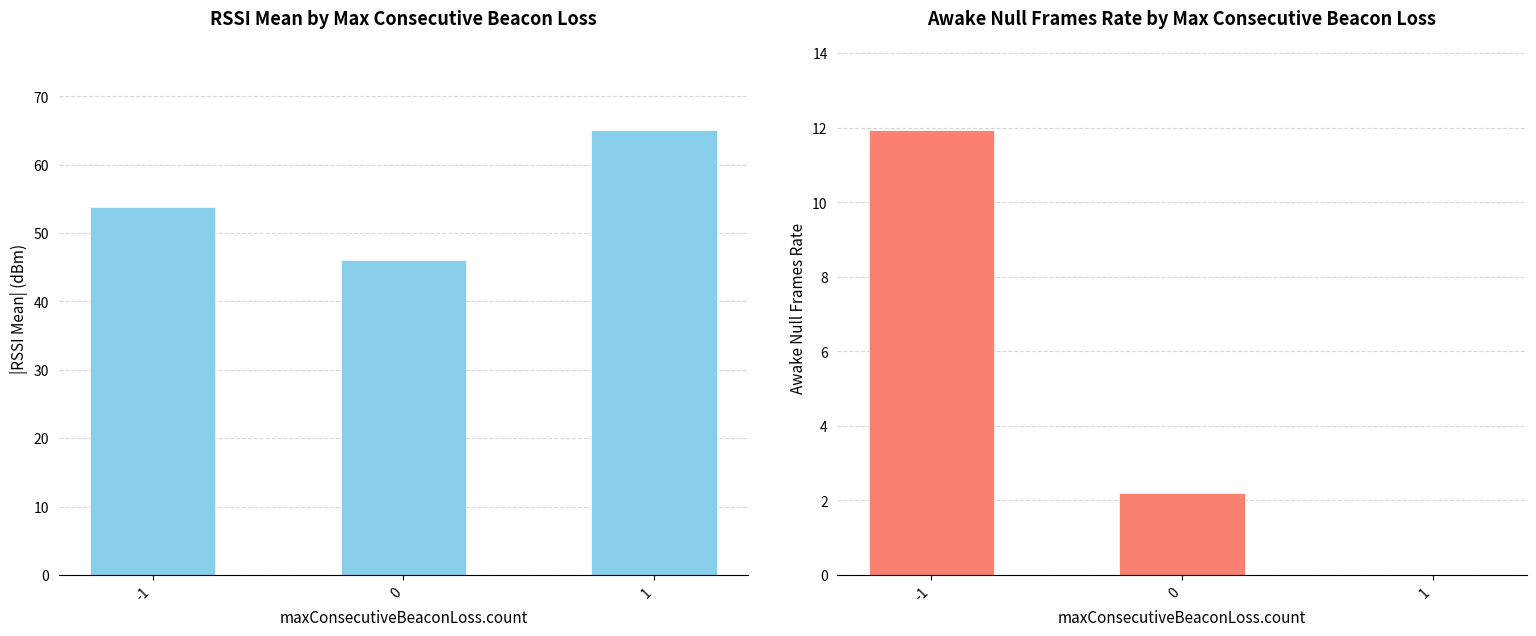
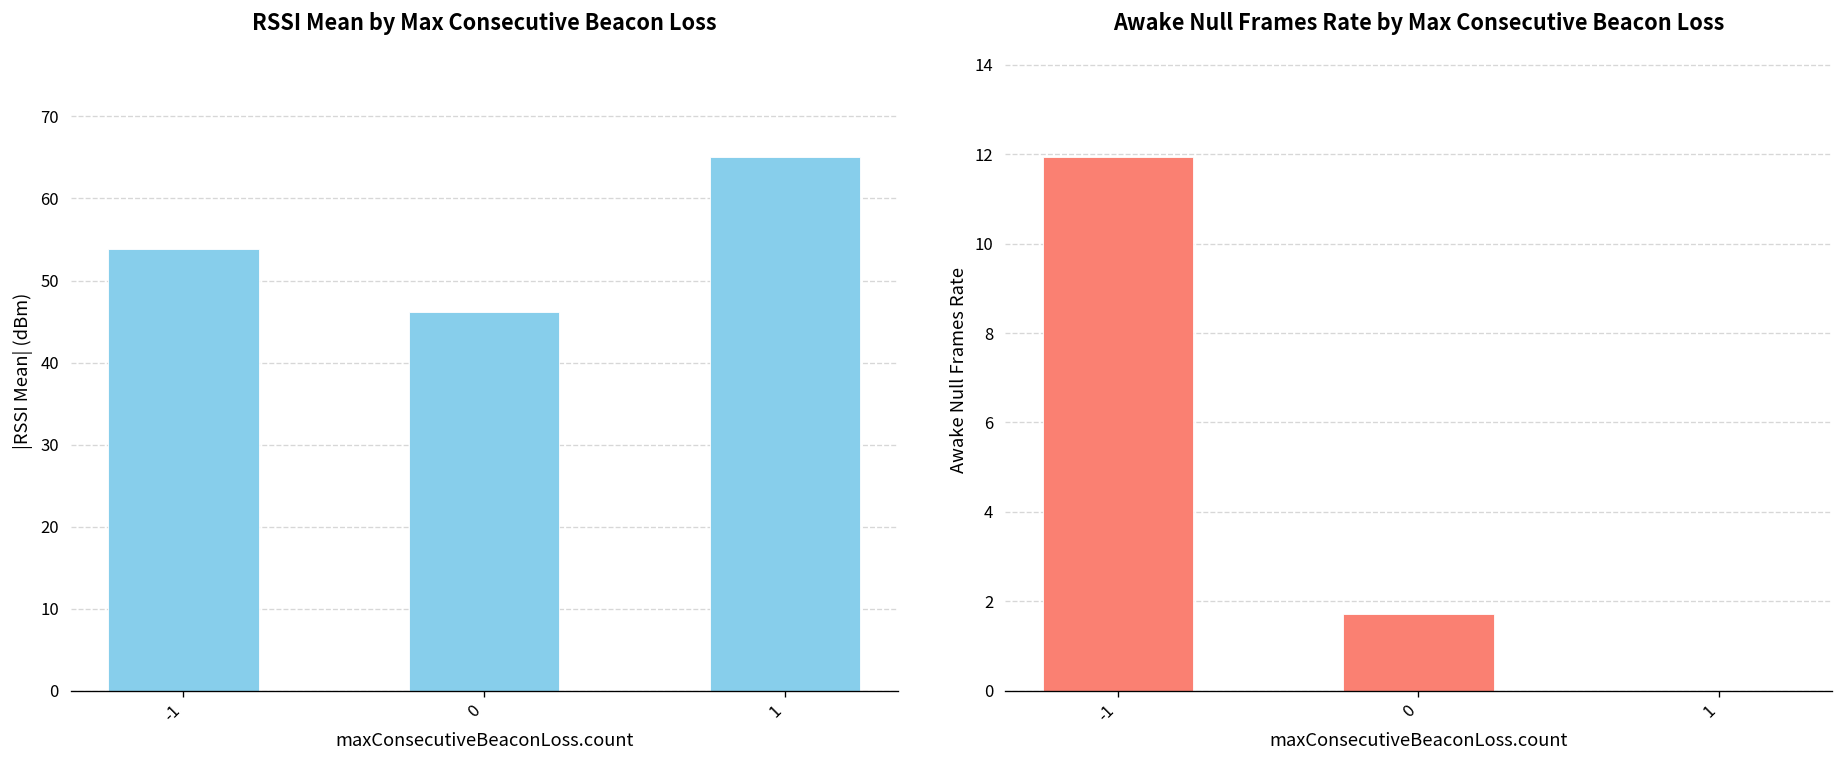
Awake Null Frames Rate by Max Consecutive Beacon Loss, 0: 2.2 -> 1.7
